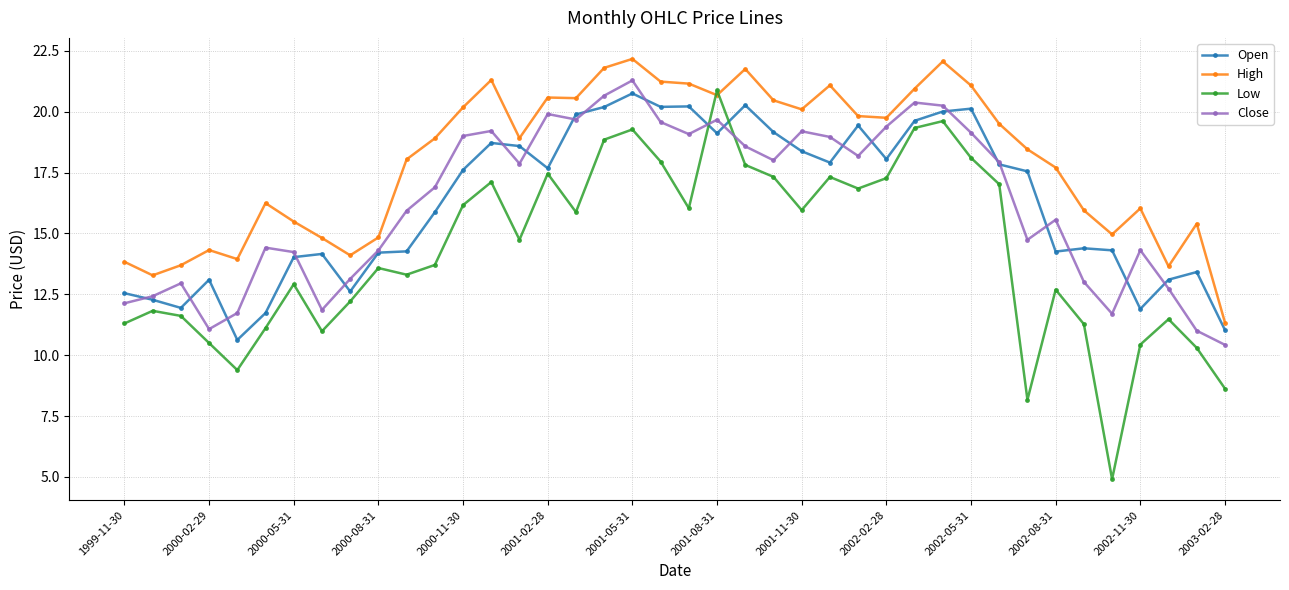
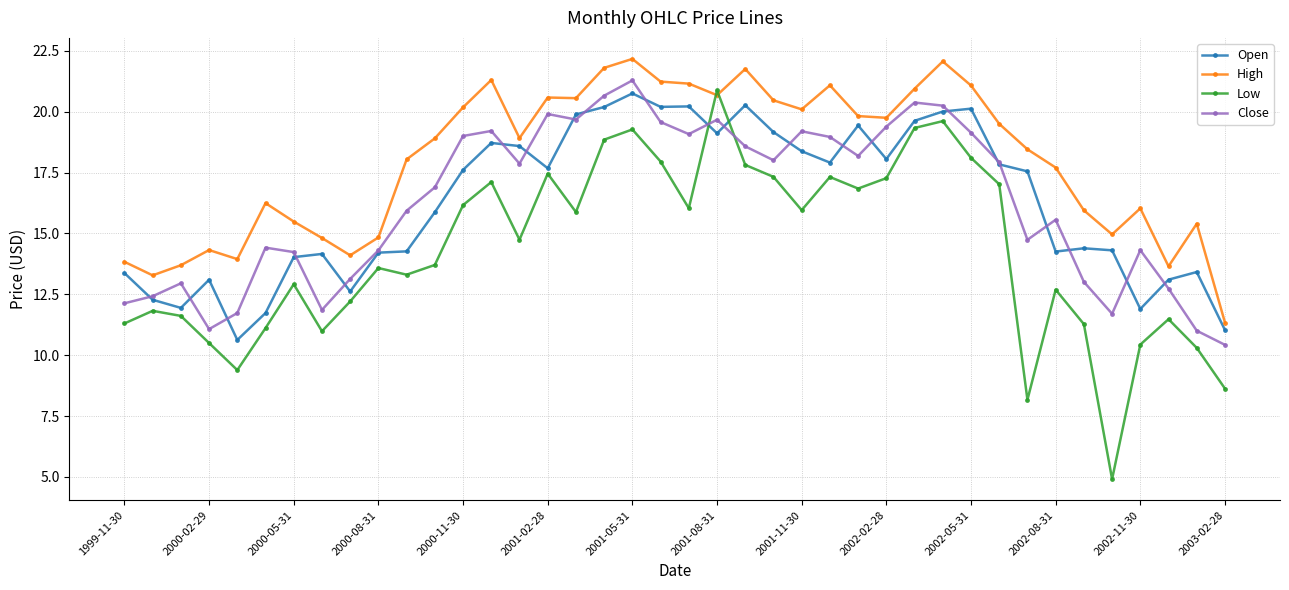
Open, 1999-11-30: 12.5 -> 13.4
